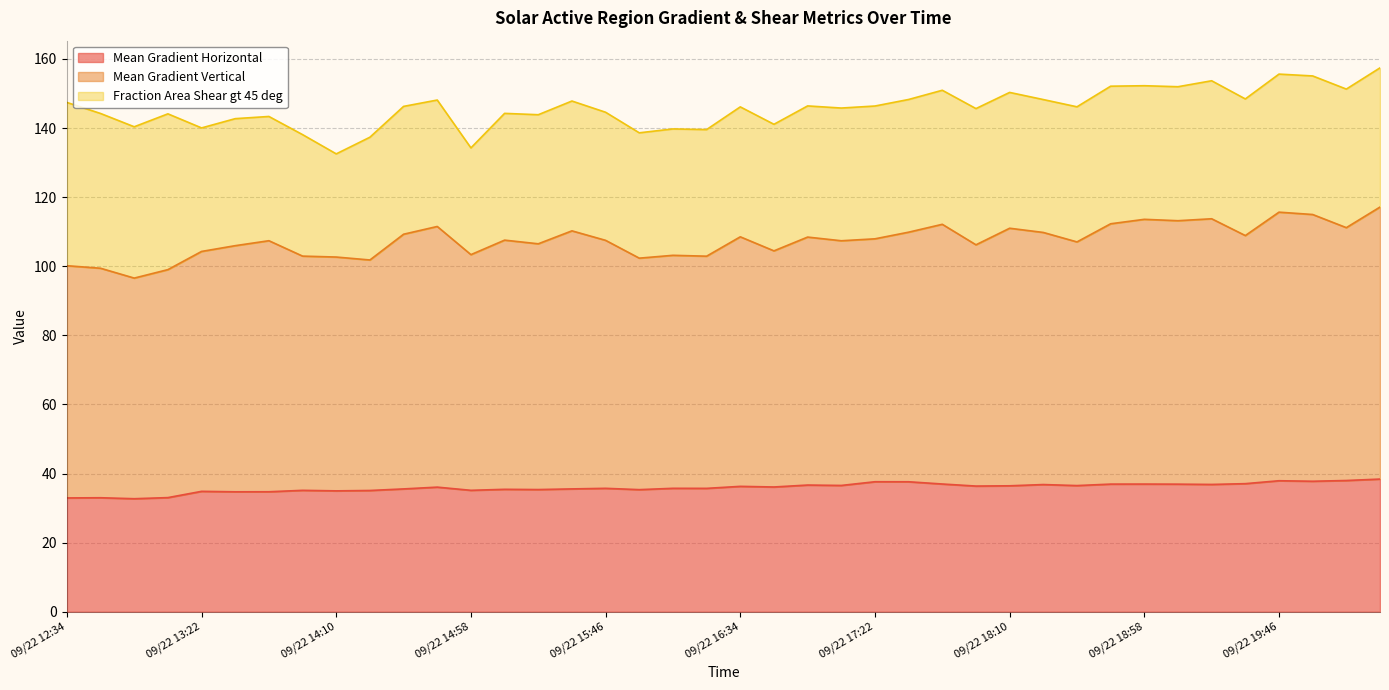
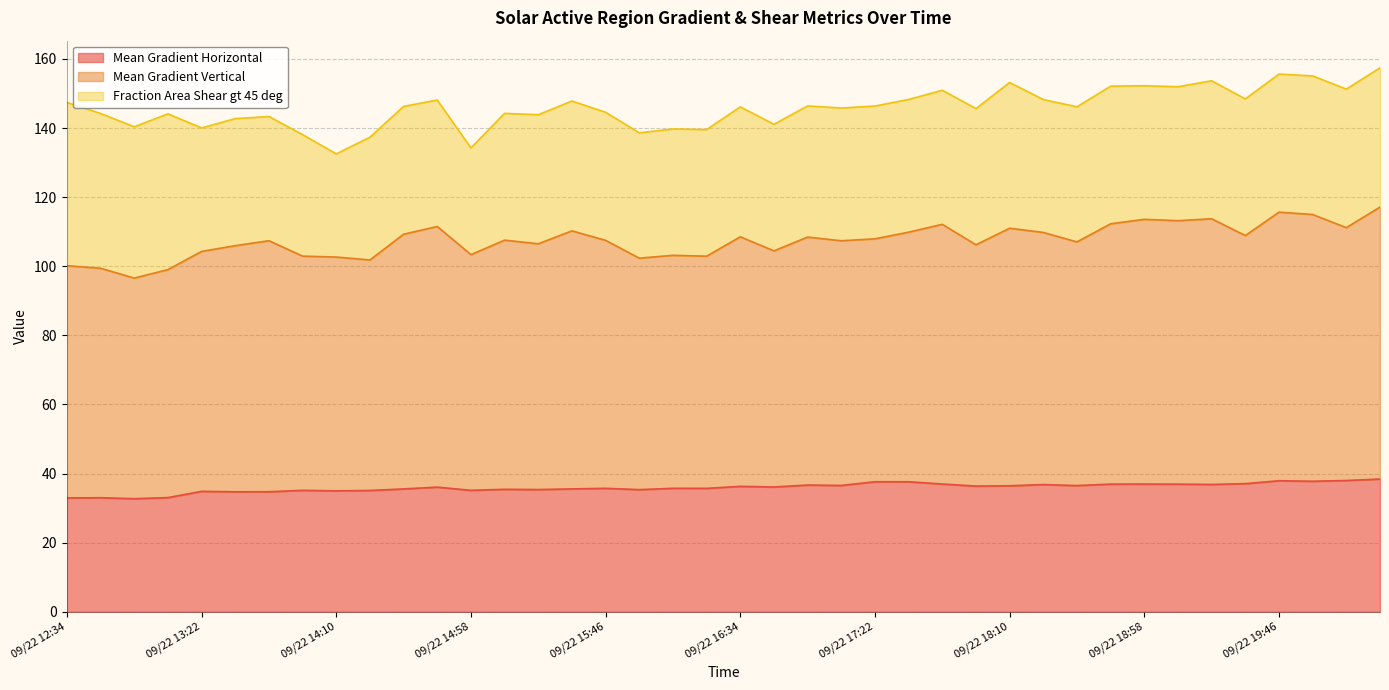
Fraction Area Shear gt 45 deg, 09/22 18:10: 39 -> 42
